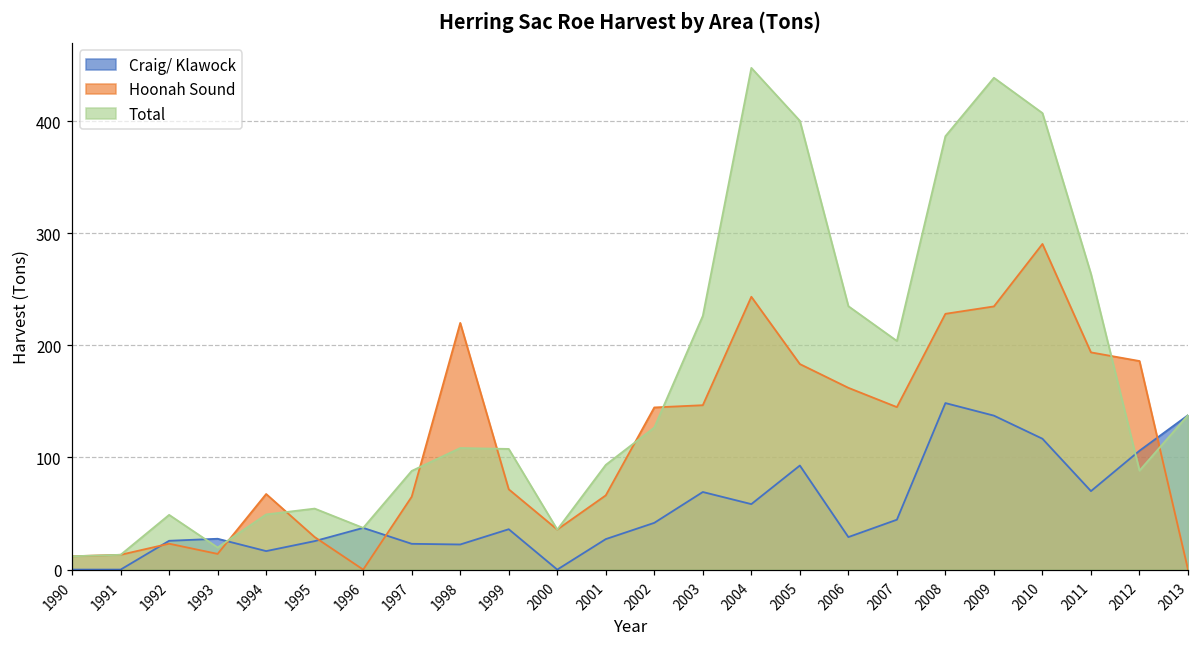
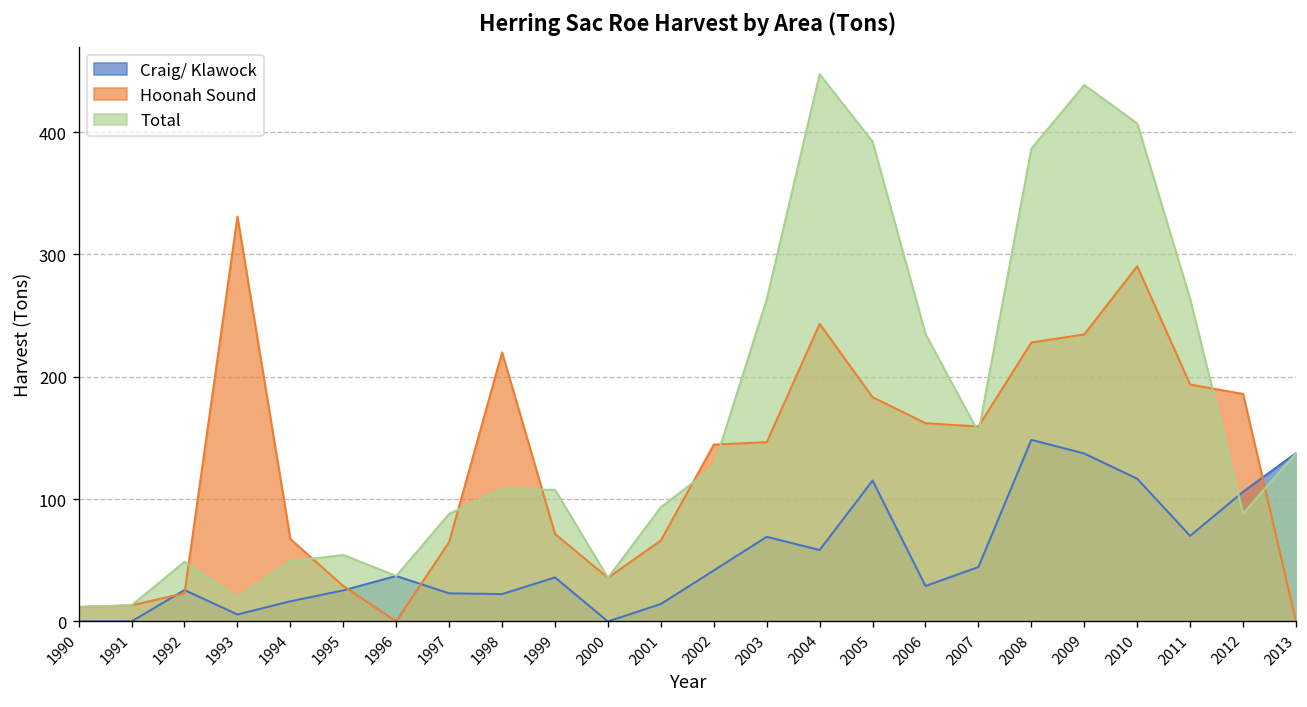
Craig/ Klawock, 1993: 28 -> 6
Hoonah Sound, 1993: 14 -> 331
Craig/ Klawock, 2001: 27 -> 14
Total, 2003: 226 -> 263
Craig/ Klawock, 2005: 93 -> 115
Total, 2005: 400 -> 392
Hoonah Sound, 2007: 145 -> 159
Total, 2007: 204 -> 155
